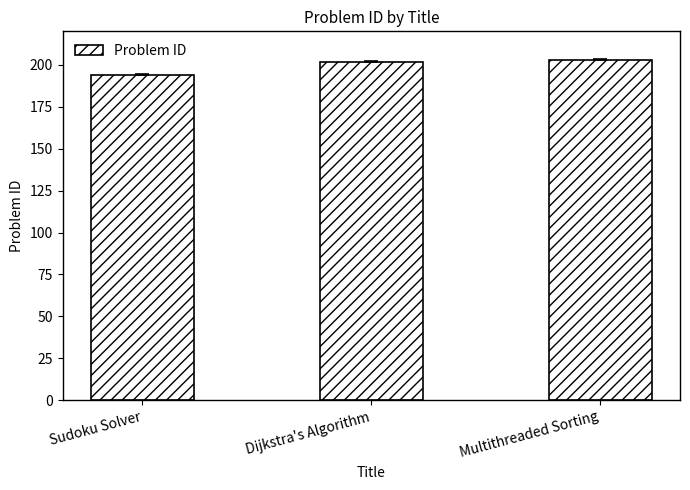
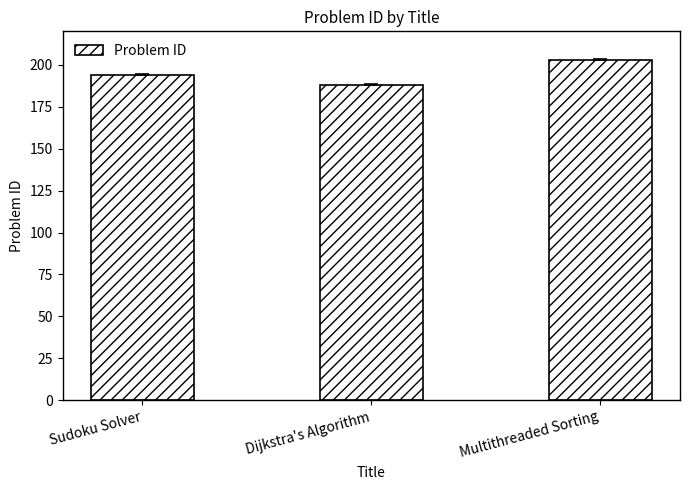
Problem ID, Dijkstra's Algorithm: 202 -> 188
